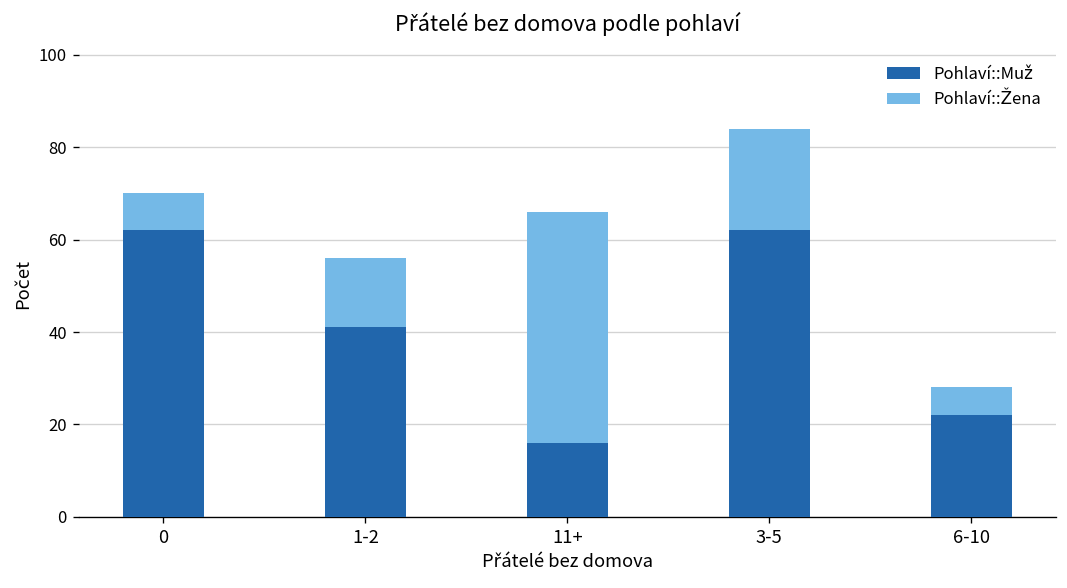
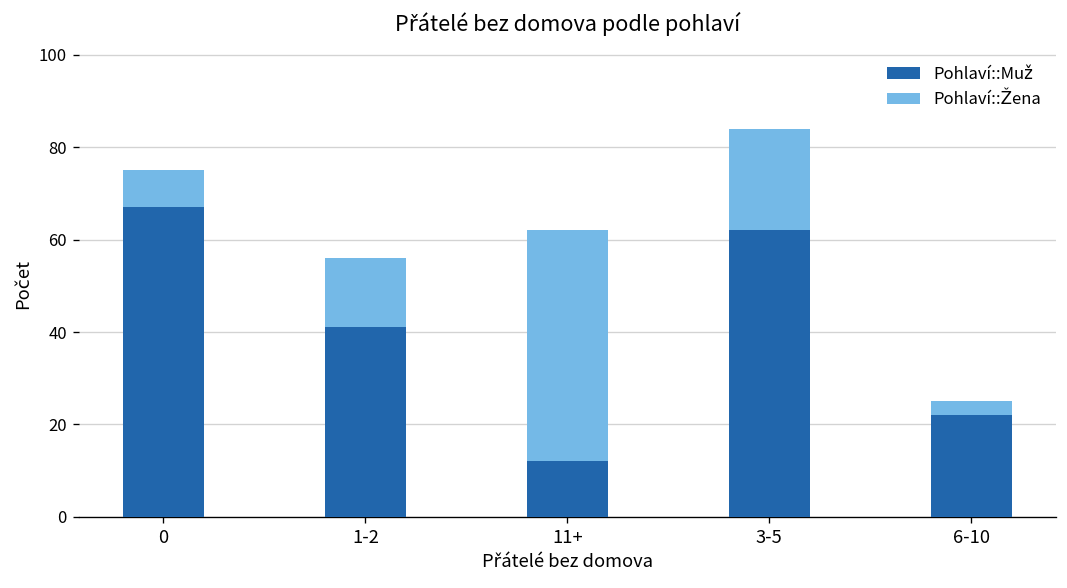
Pohlaví::Muž, 0: 62 -> 67
Pohlaví::Muž, 11+: 16 -> 12
Pohlaví::Žena, 6-10: 6 -> 3
